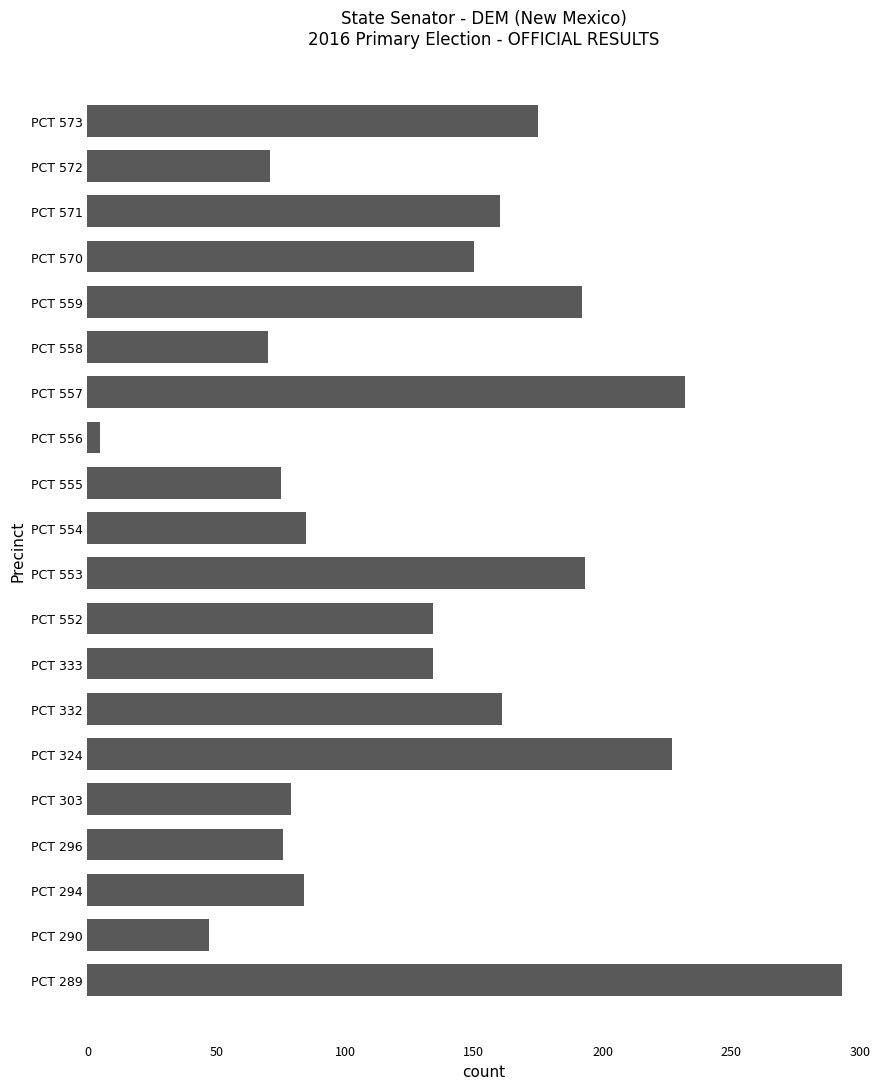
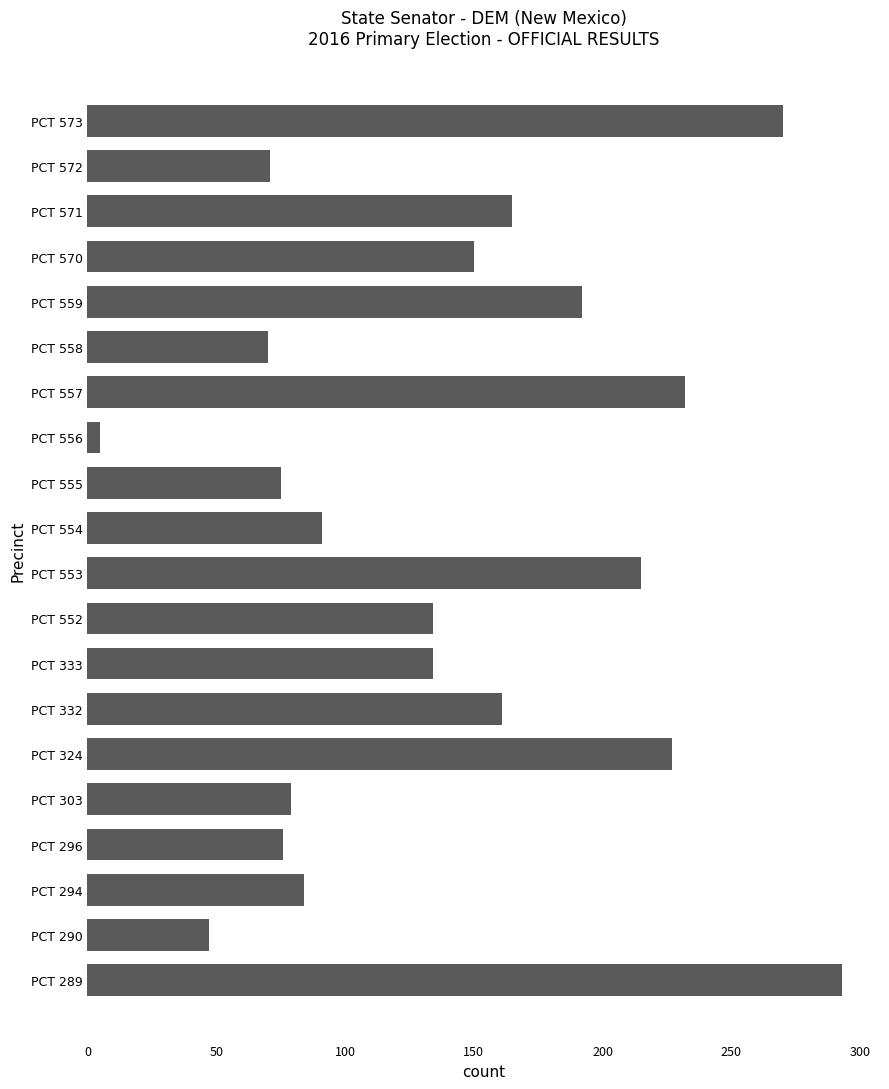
PCT 573: 175 -> 270
PCT 571: 160 -> 165
PCT 554: 85 -> 91
PCT 553: 193 -> 215
